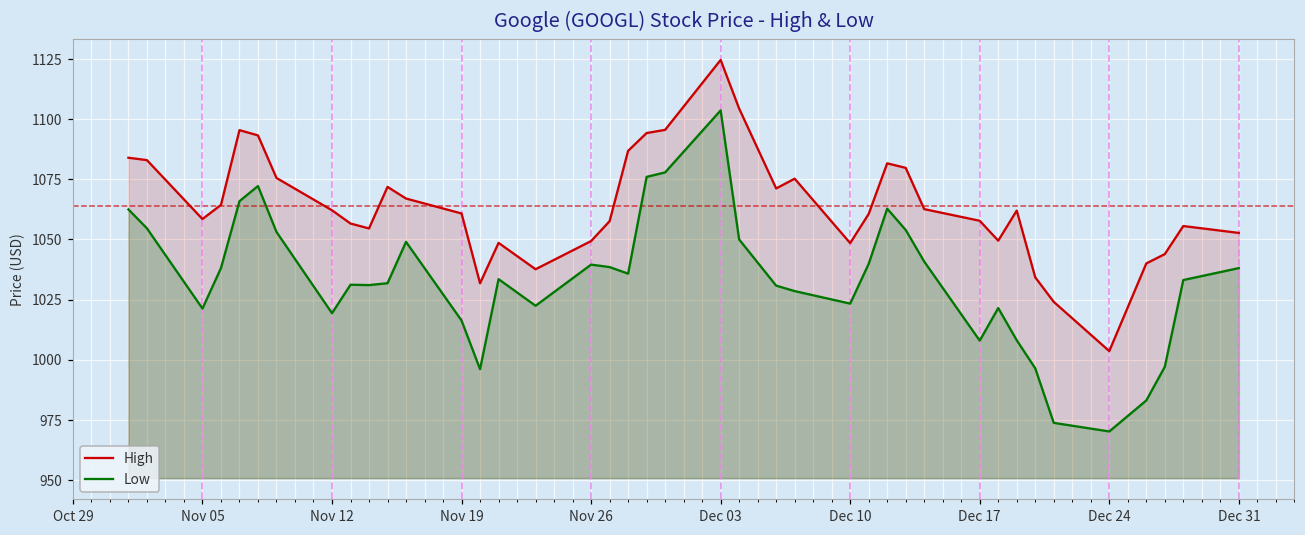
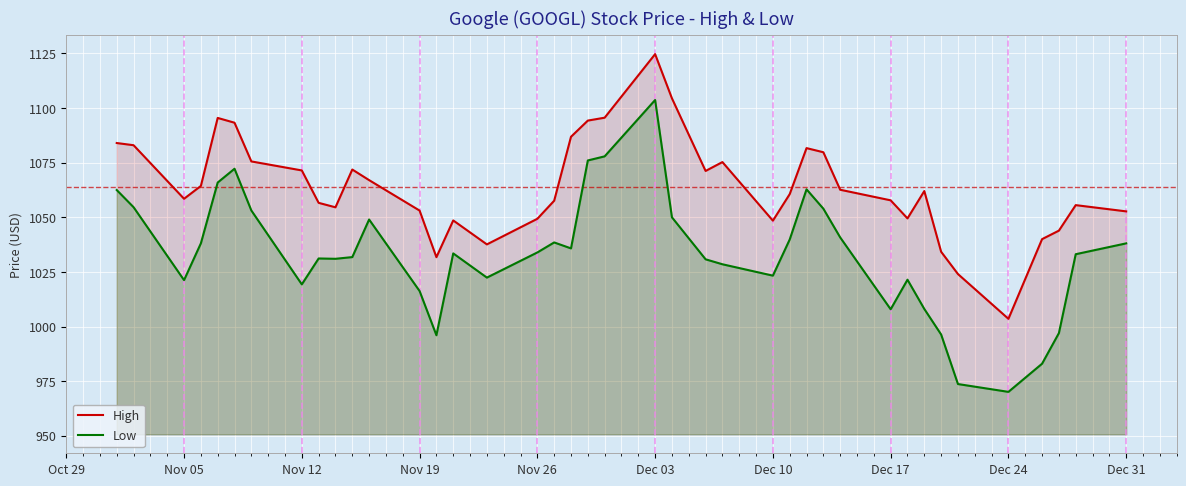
High, Nov 12: 1062 -> 1071
High, Nov 19: 1061 -> 1053
Low, Nov 26: 1040 -> 1034
